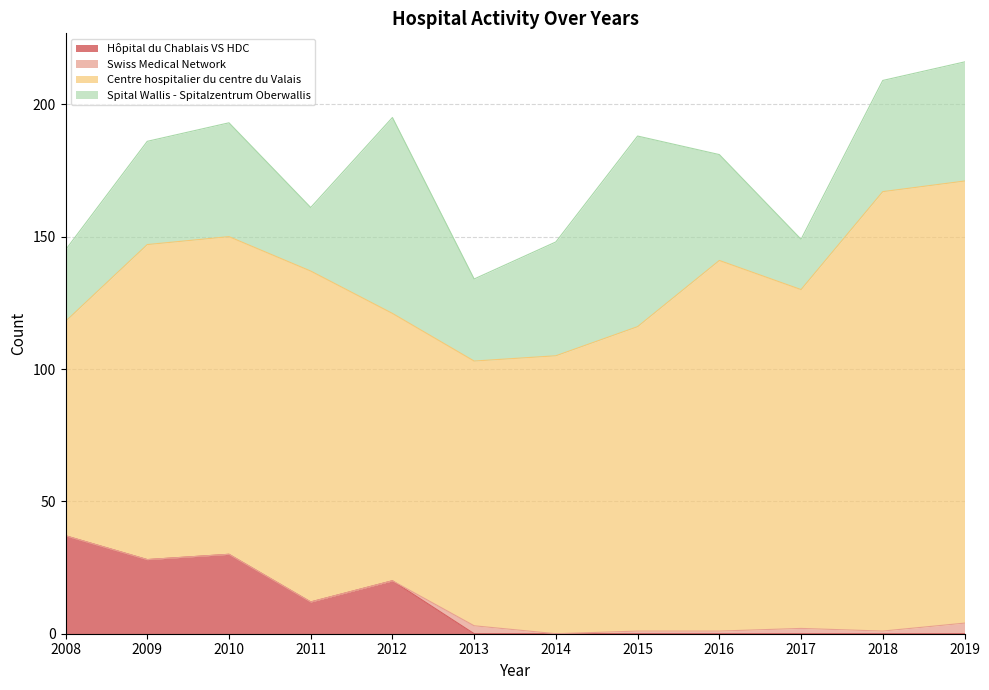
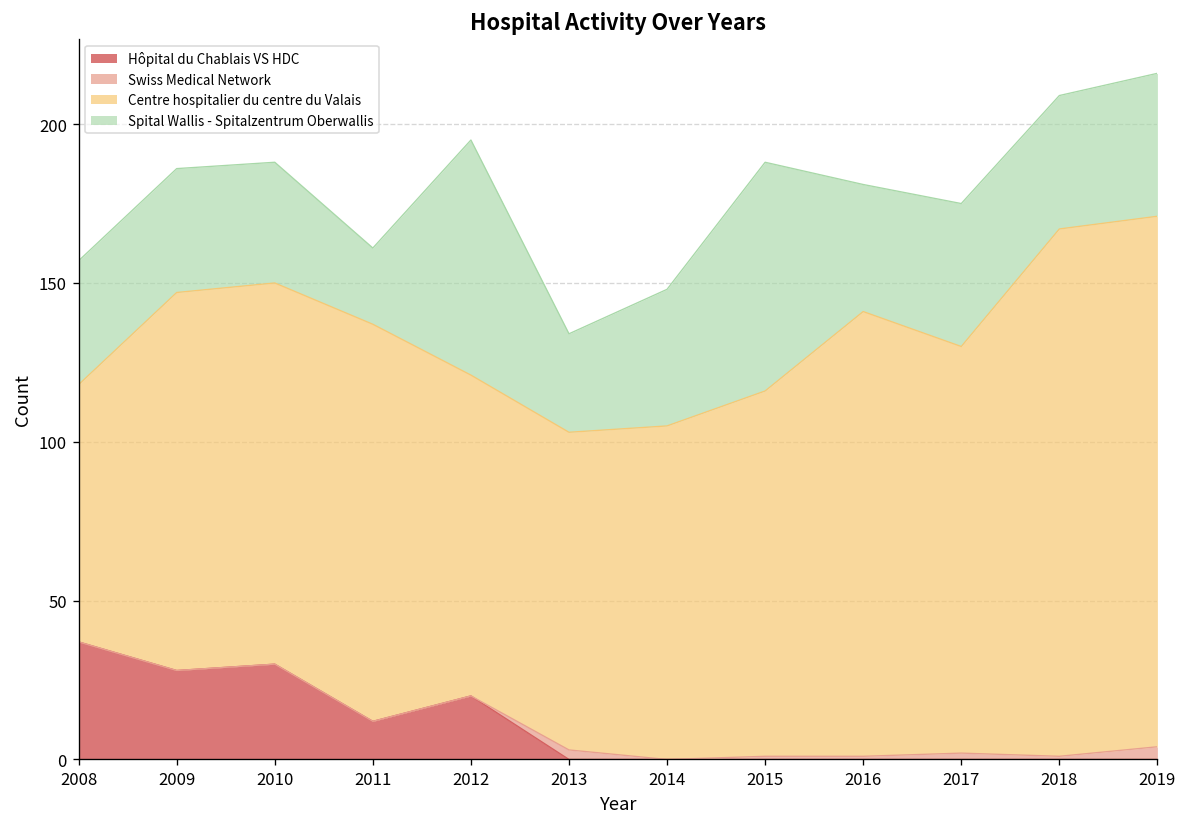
Spital Wallis - Spitalzentrum Oberwallis, 2008: 27 -> 39
Spital Wallis - Spitalzentrum Oberwallis, 2010: 43 -> 38
Spital Wallis - Spitalzentrum Oberwallis, 2017: 19 -> 45
